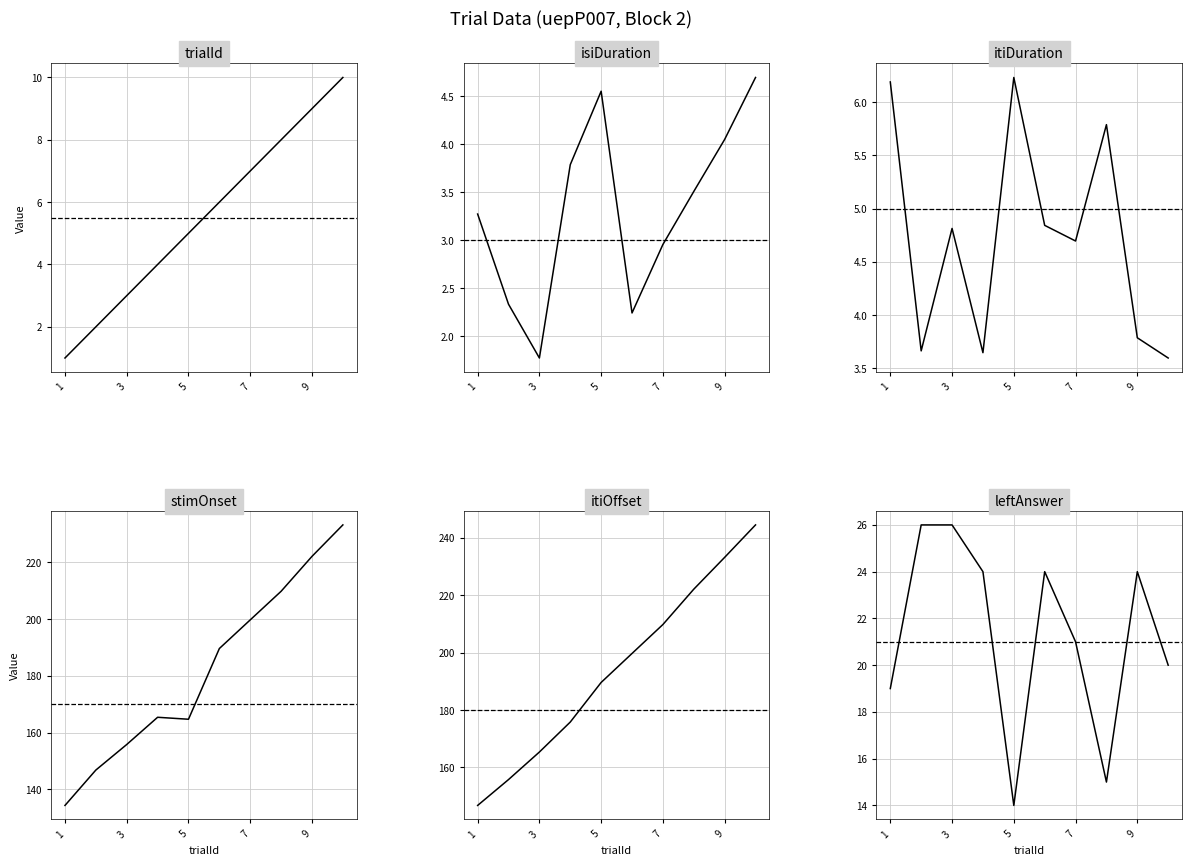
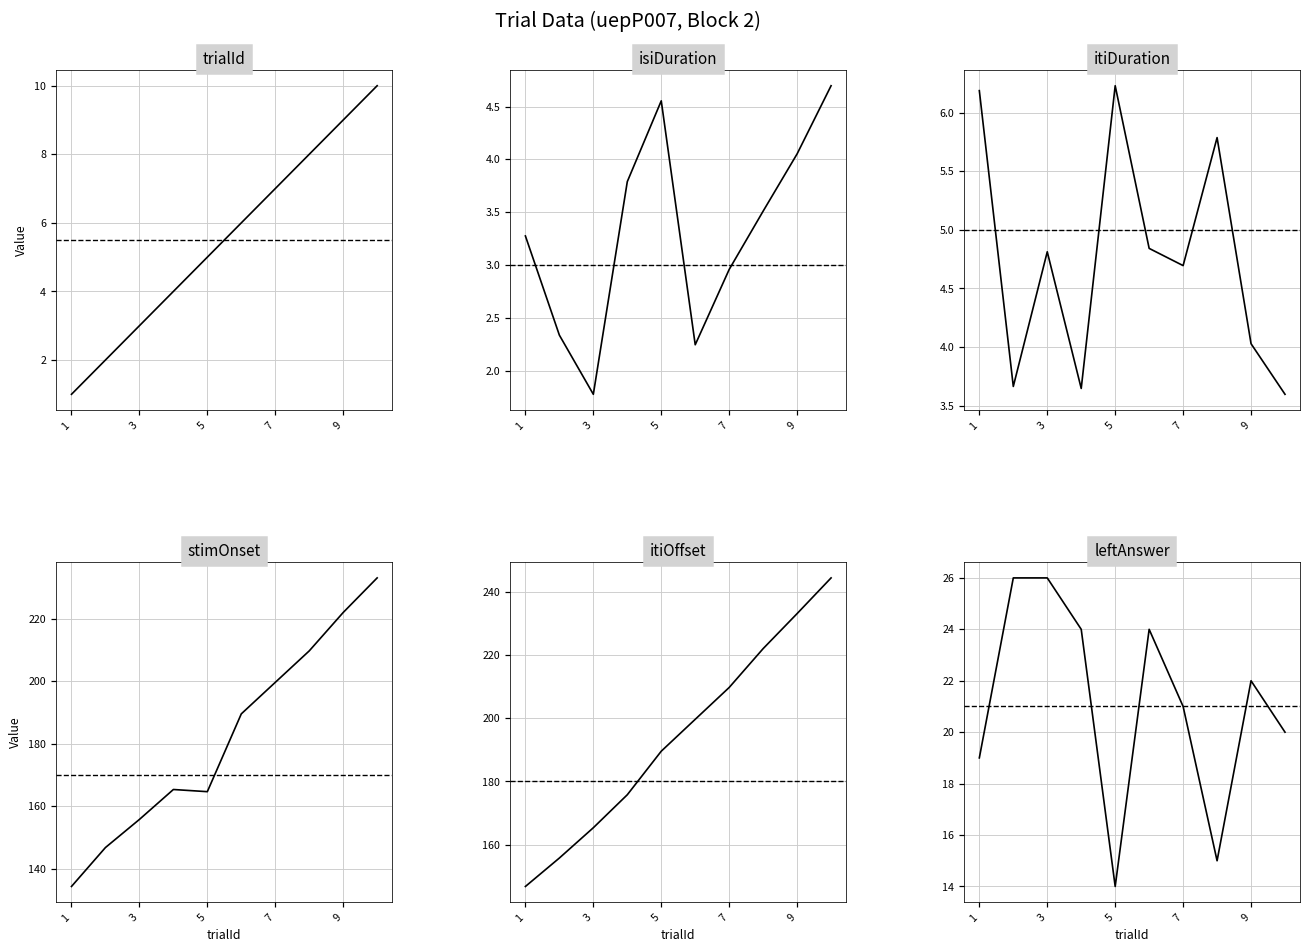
itiDuration, 9: 3.79 -> 4.03
leftAnswer, 9: 24 -> 22
